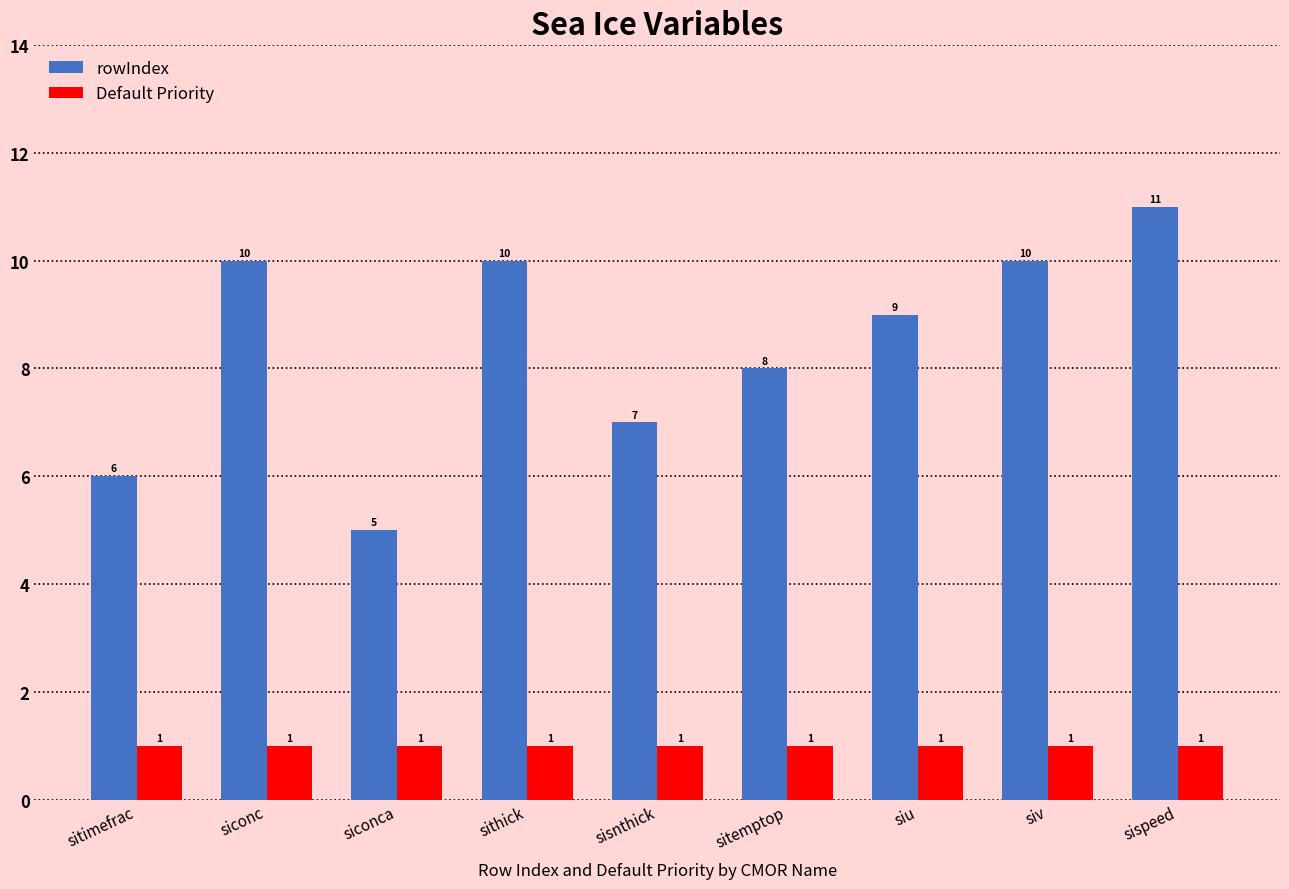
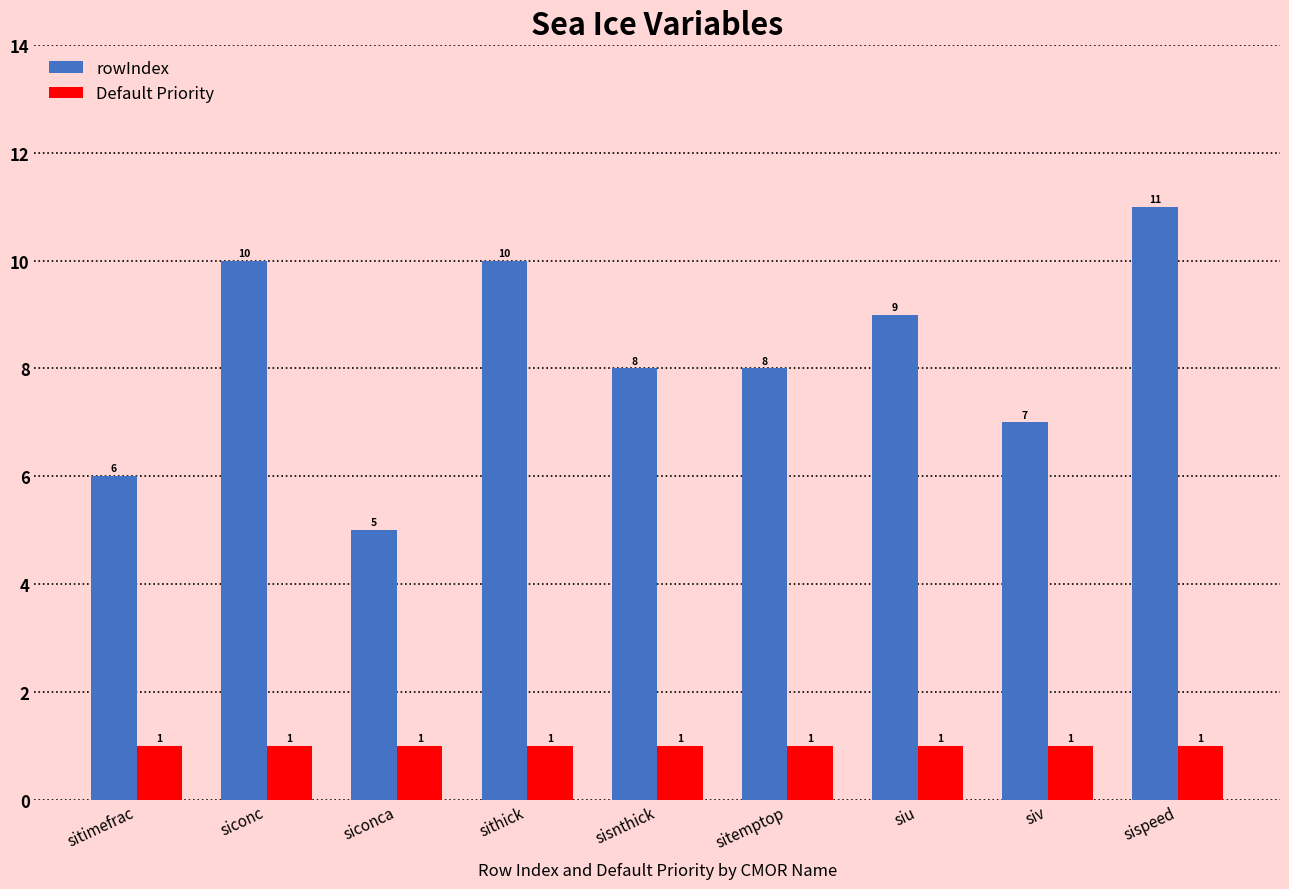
rowIndex, sisnthick: 7 -> 8
rowIndex, siv: 10 -> 7
